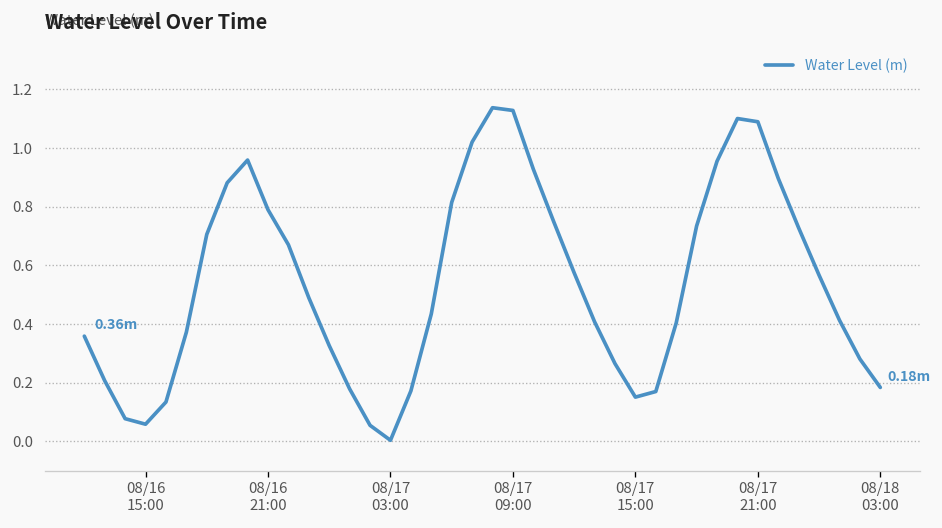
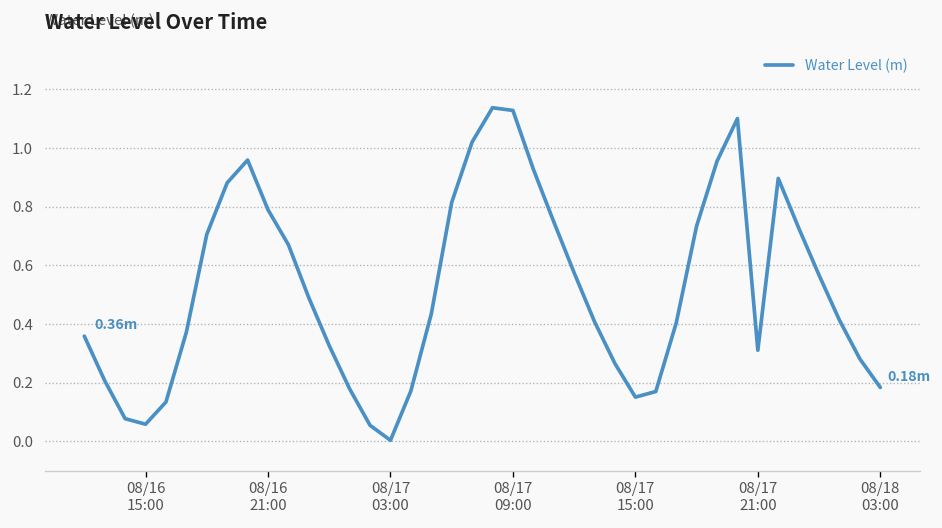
08/17 21:00: 1.09 -> 0.31
